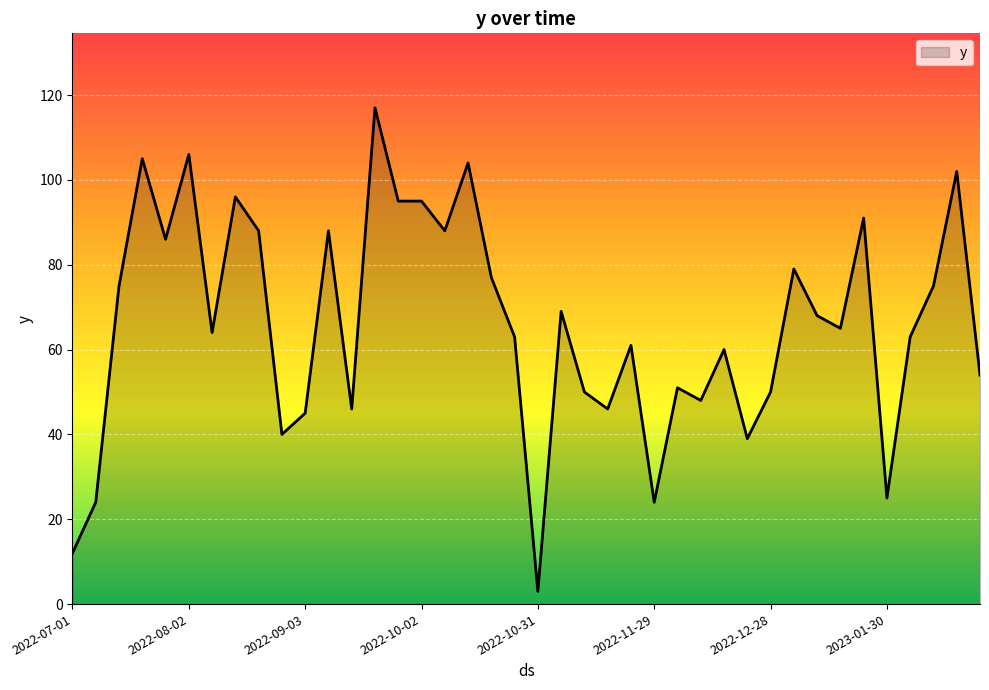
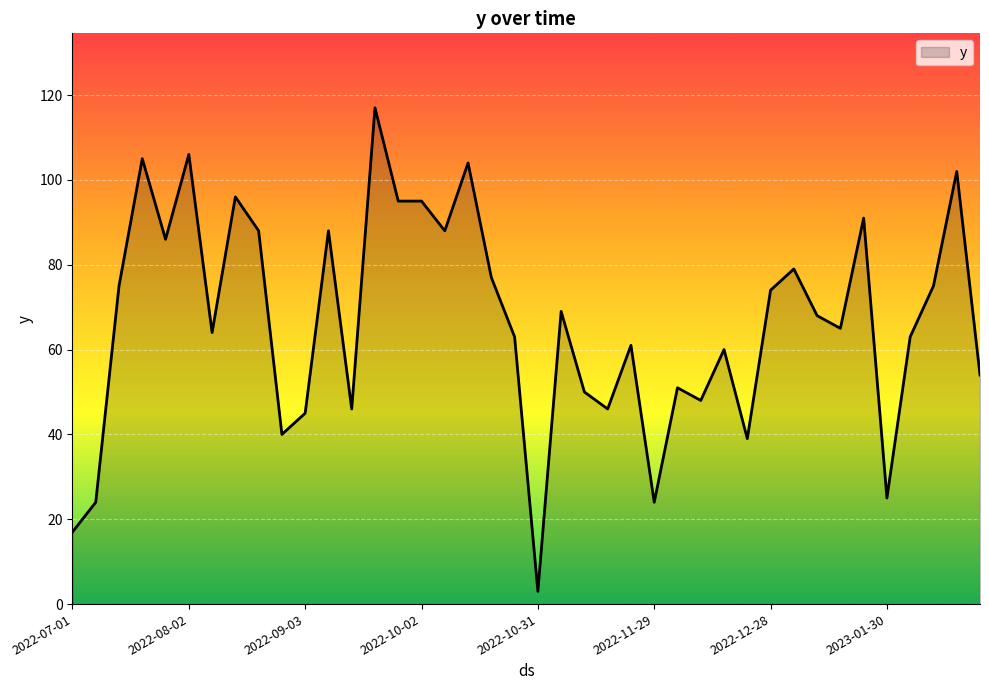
2022-07-01: 12 -> 17
2022-12-28: 50 -> 74
